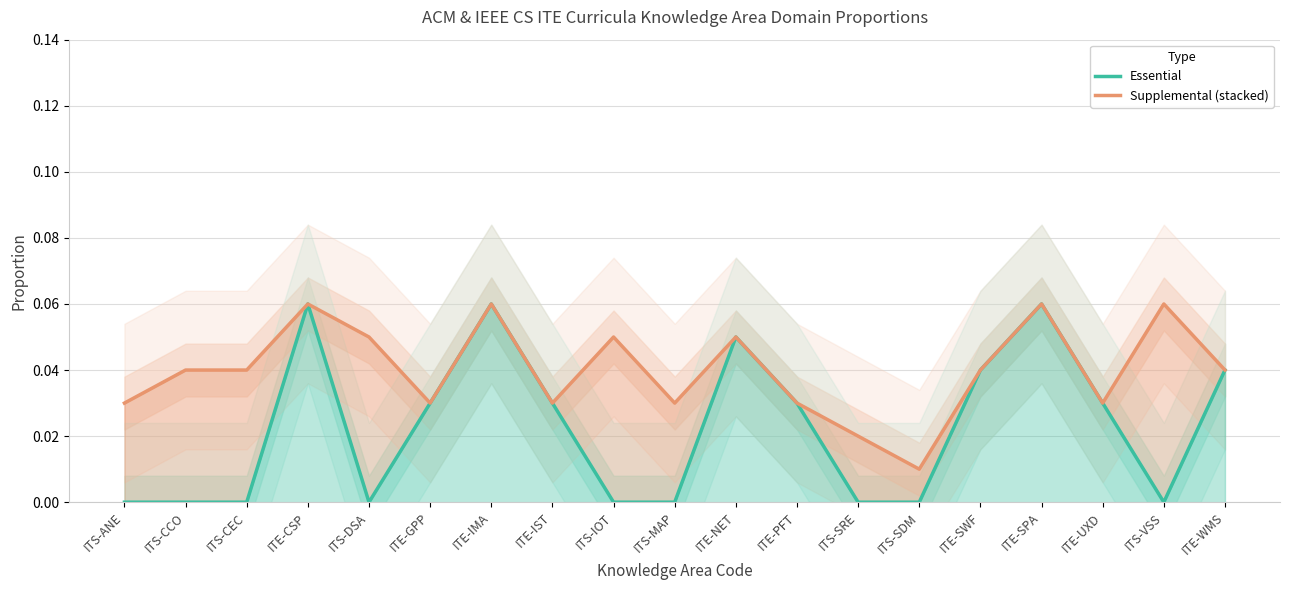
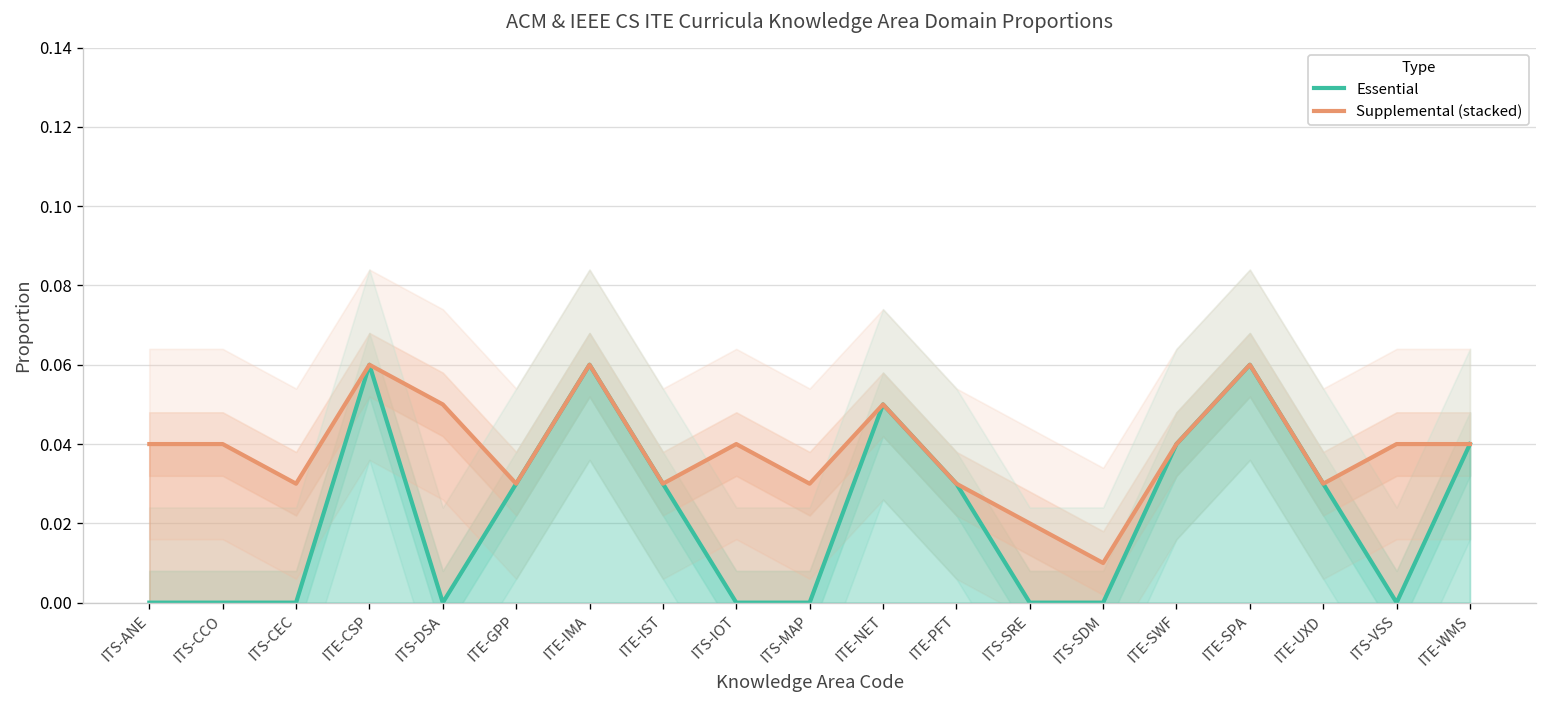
Supplemental (stacked), ITS-ANE: 0.03 -> 0.04
Supplemental (stacked), ITS-CEC: 0.04 -> 0.03
Supplemental (stacked), ITS-IOT: 0.05 -> 0.04
Supplemental (stacked), ITS-VSS: 0.06 -> 0.04
